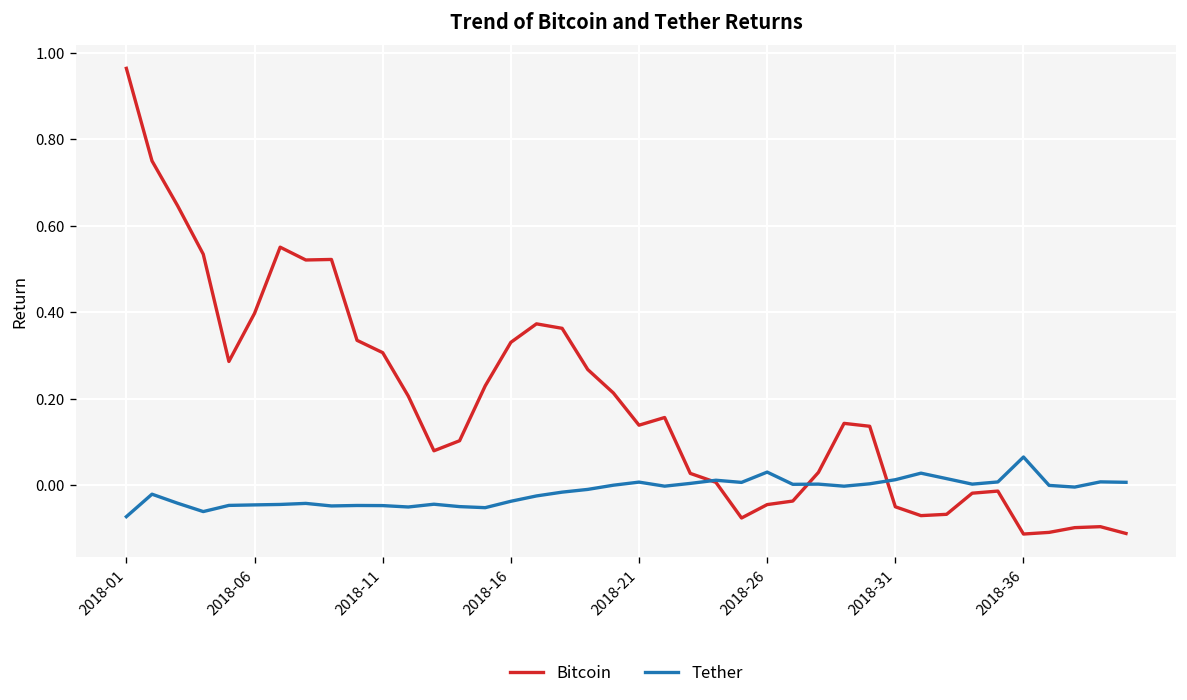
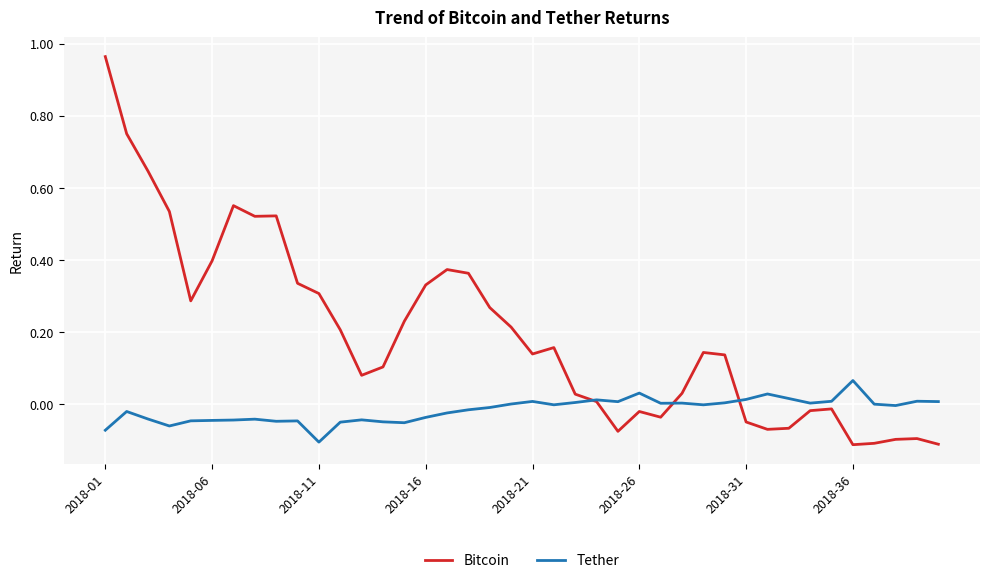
Tether, 2018-11: -0.05 -> -0.11
Bitcoin, 2018-26: -0.04 -> -0.02
